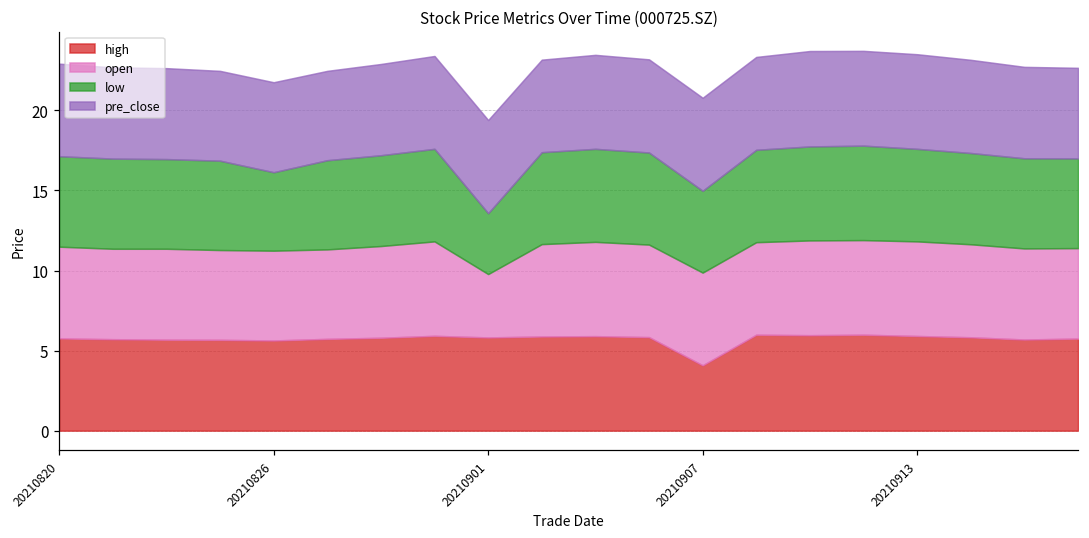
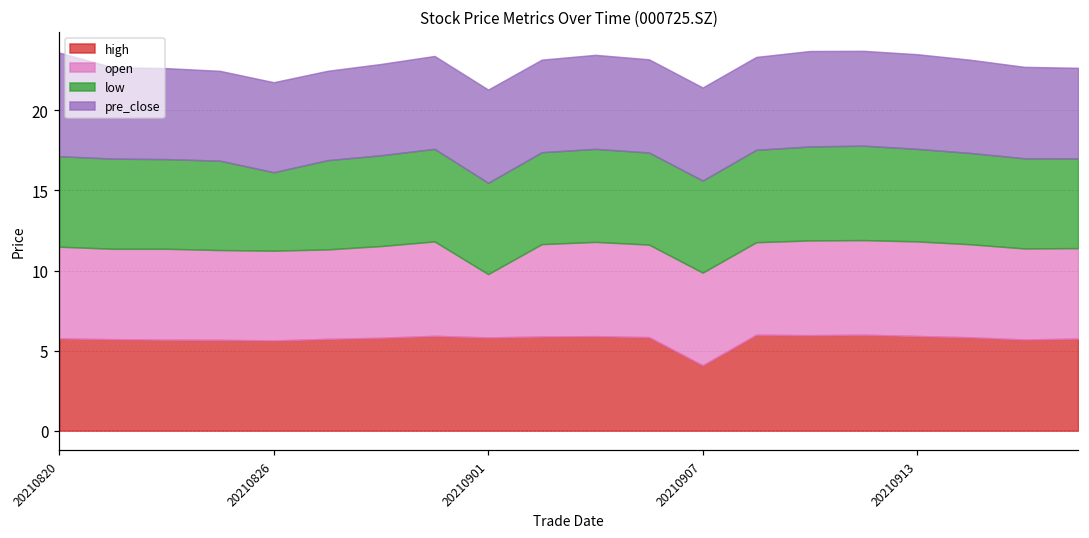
pre_close, 20210820: 5.8 -> 6.5
low, 20210901: 3.8 -> 5.7
low, 20210907: 5.1 -> 5.8
